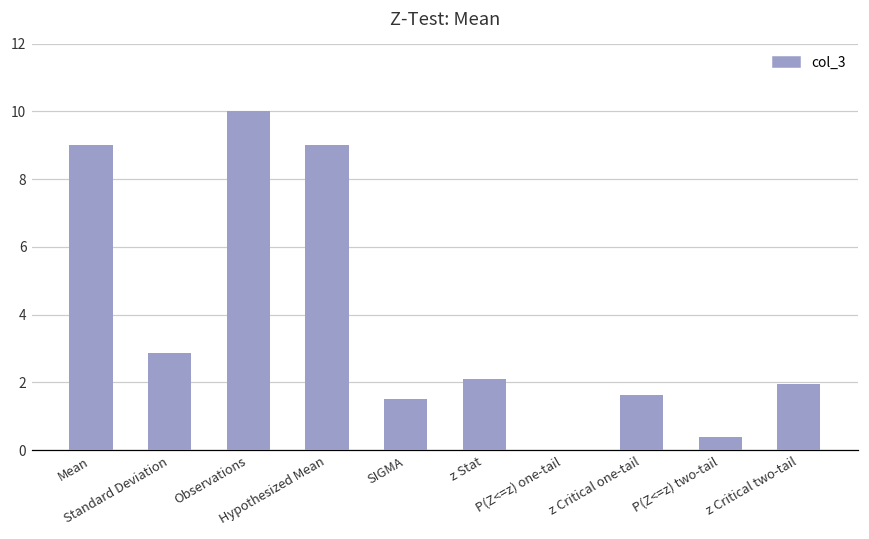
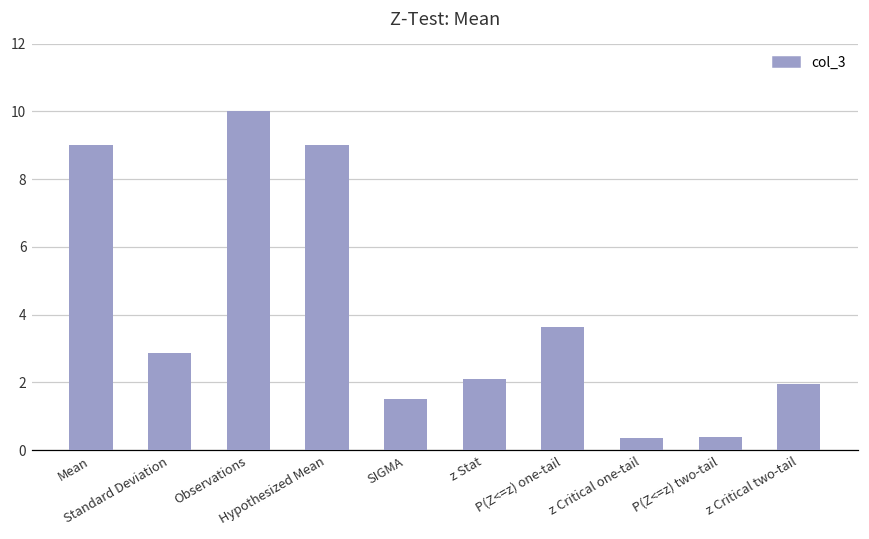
P(Z<=z) one-tail: 0.0 -> 3.6
z Critical one-tail: 1.6 -> 0.4
